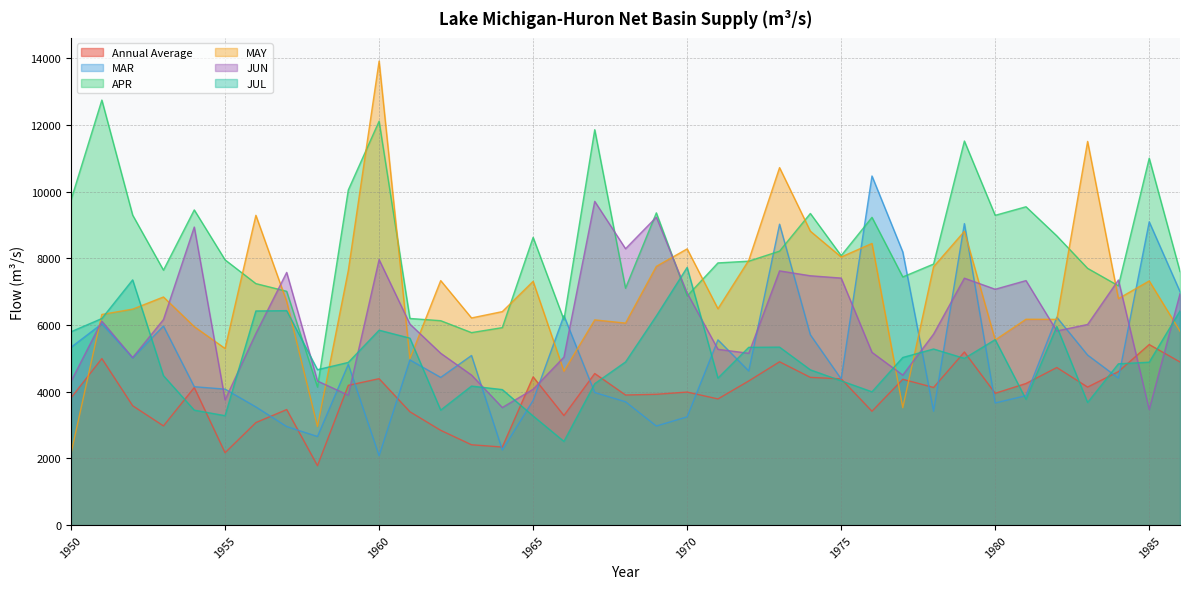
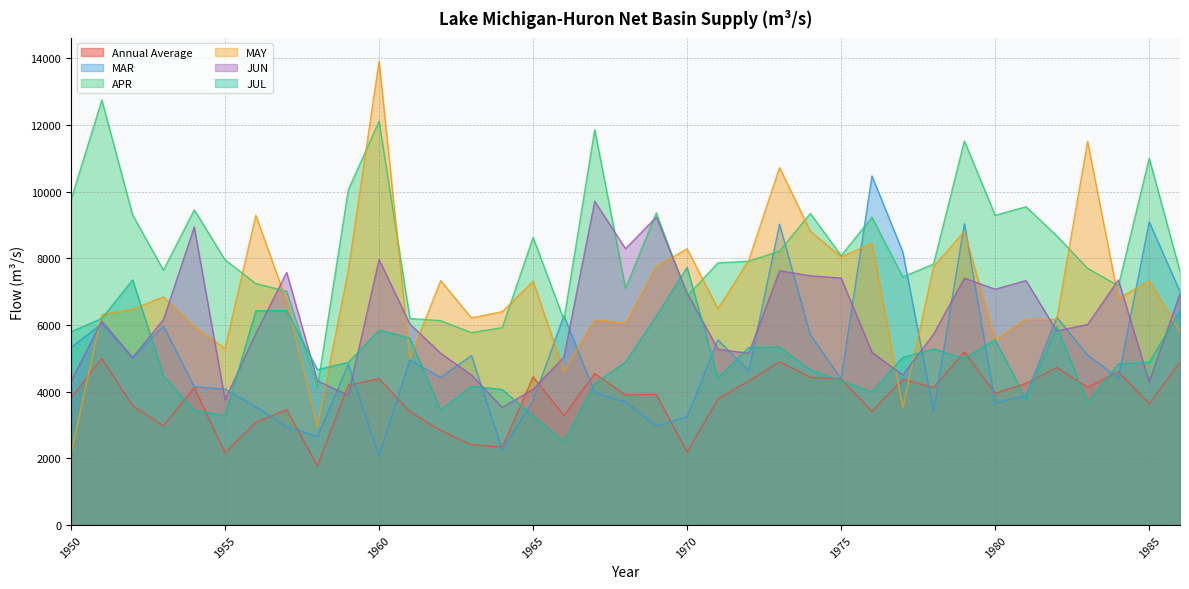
Annual Average, 1970: 4000 -> 2200
Annual Average, 1985: 5400 -> 3600
JUN, 1985: 3500 -> 4300
